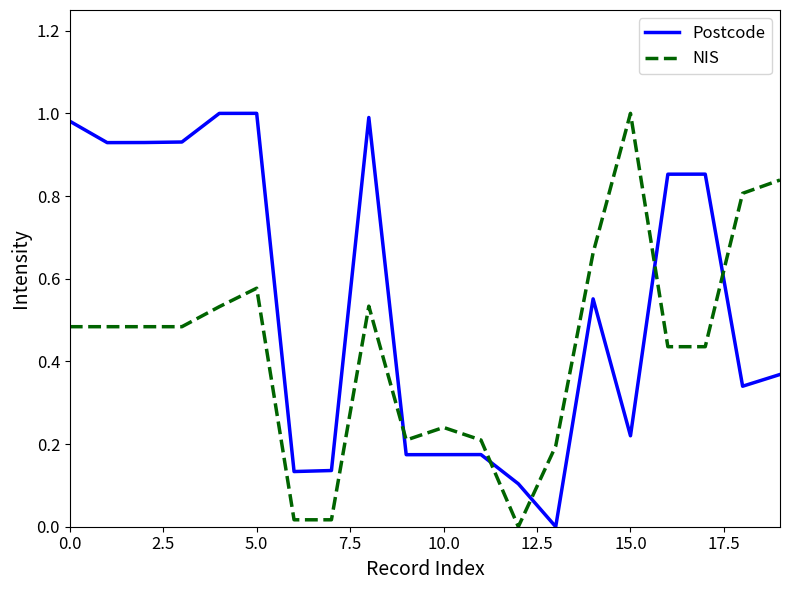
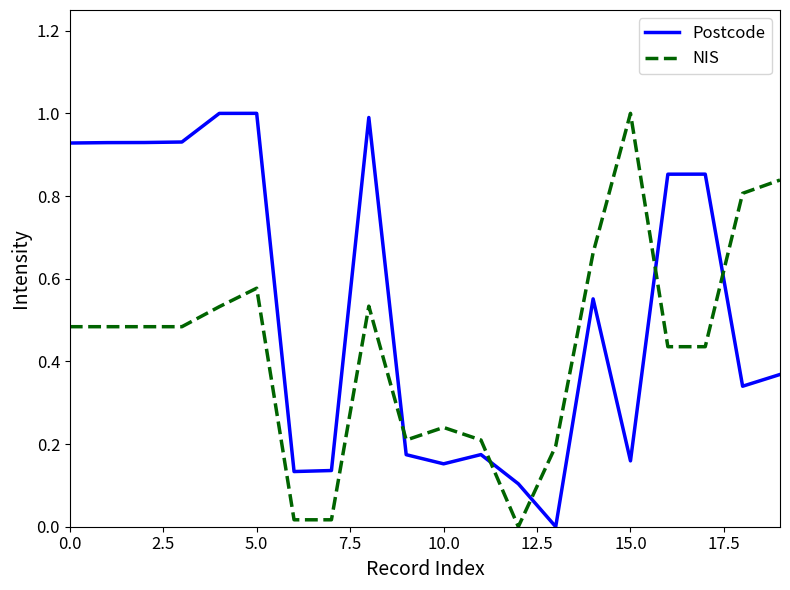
Postcode, 0.0: 0.98 -> 0.93
Postcode, 10.0: 0.17 -> 0.15
Postcode, 15.0: 0.22 -> 0.16
